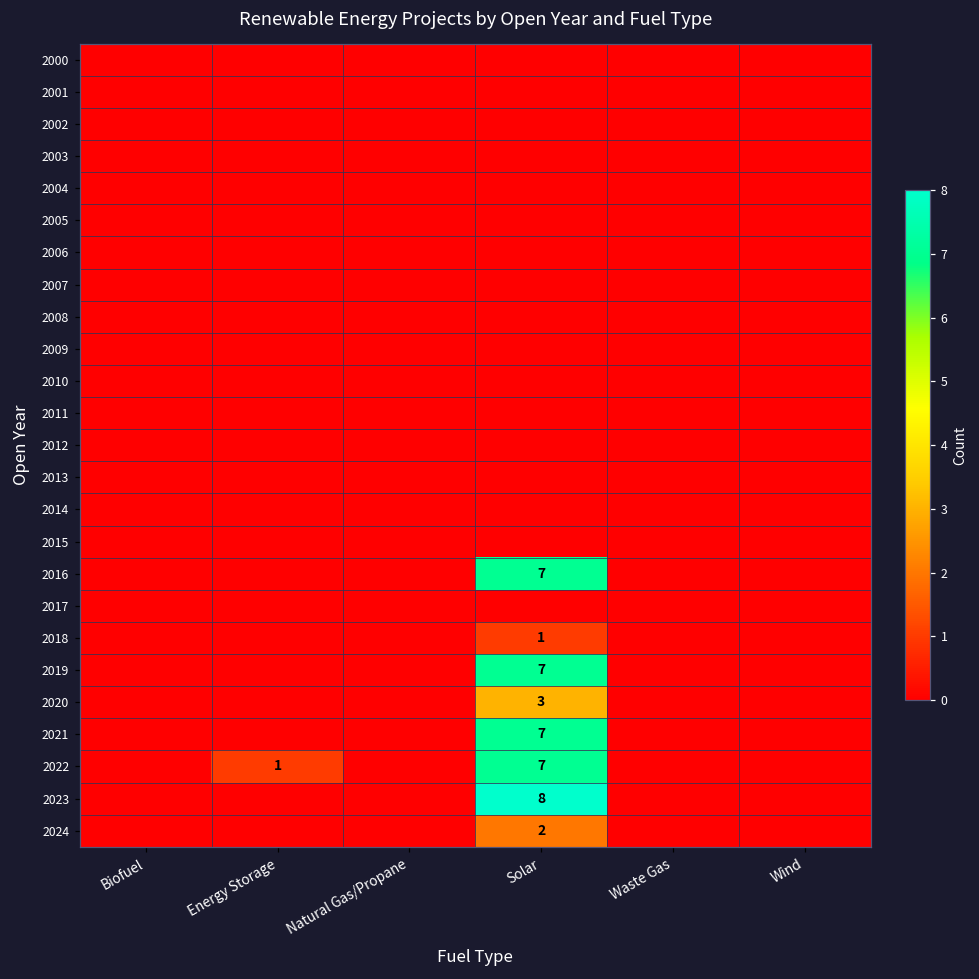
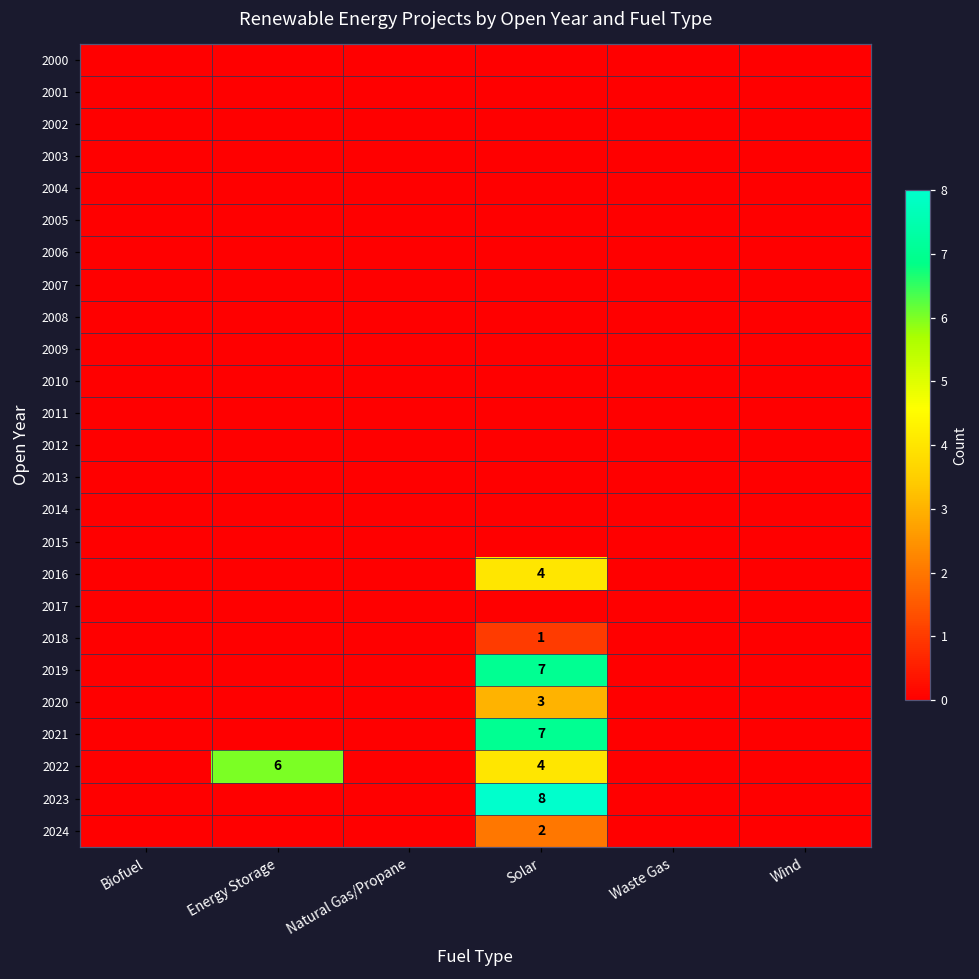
2016, Solar: 7 -> 4
2022, Energy Storage: 1 -> 6
2022, Solar: 7 -> 4
